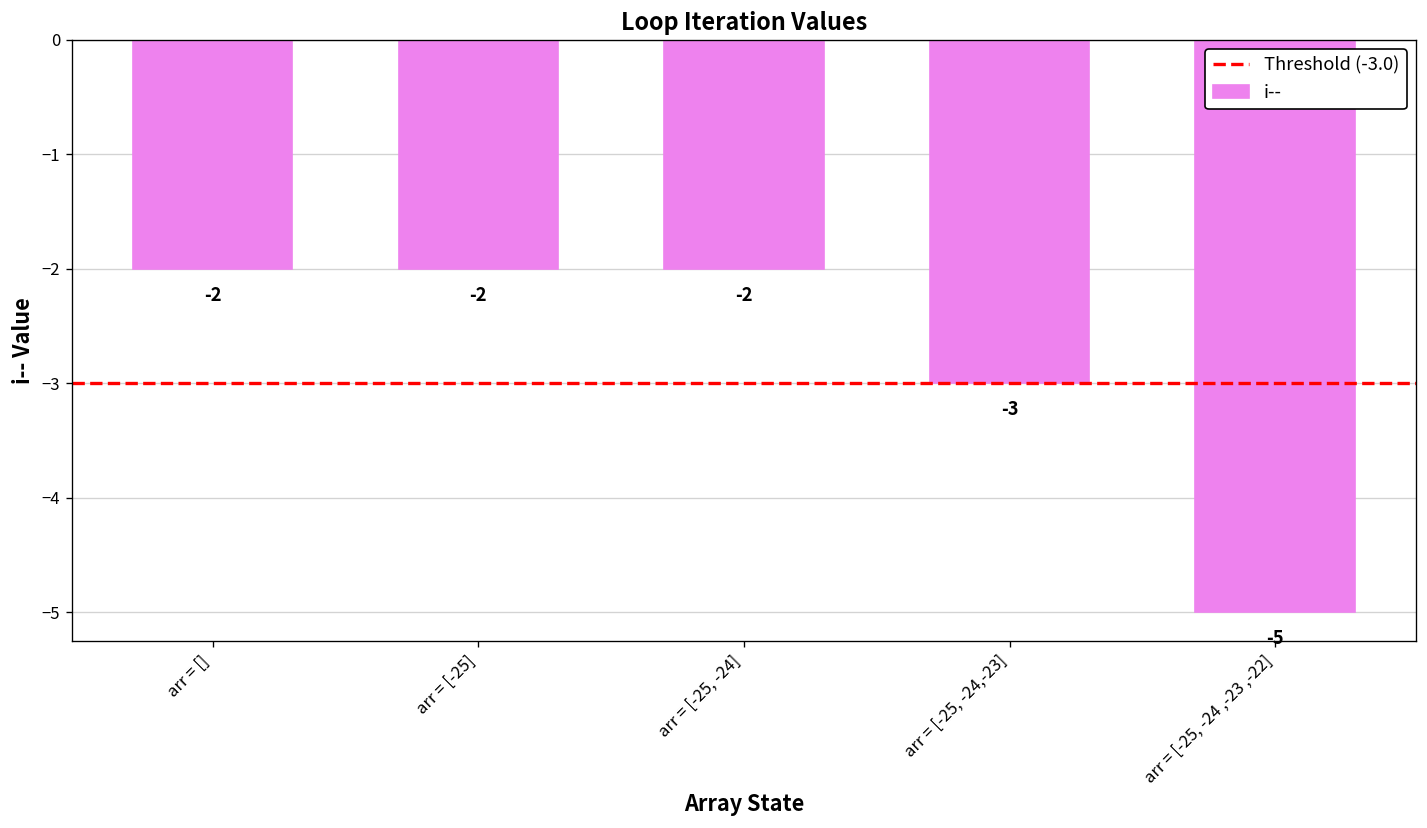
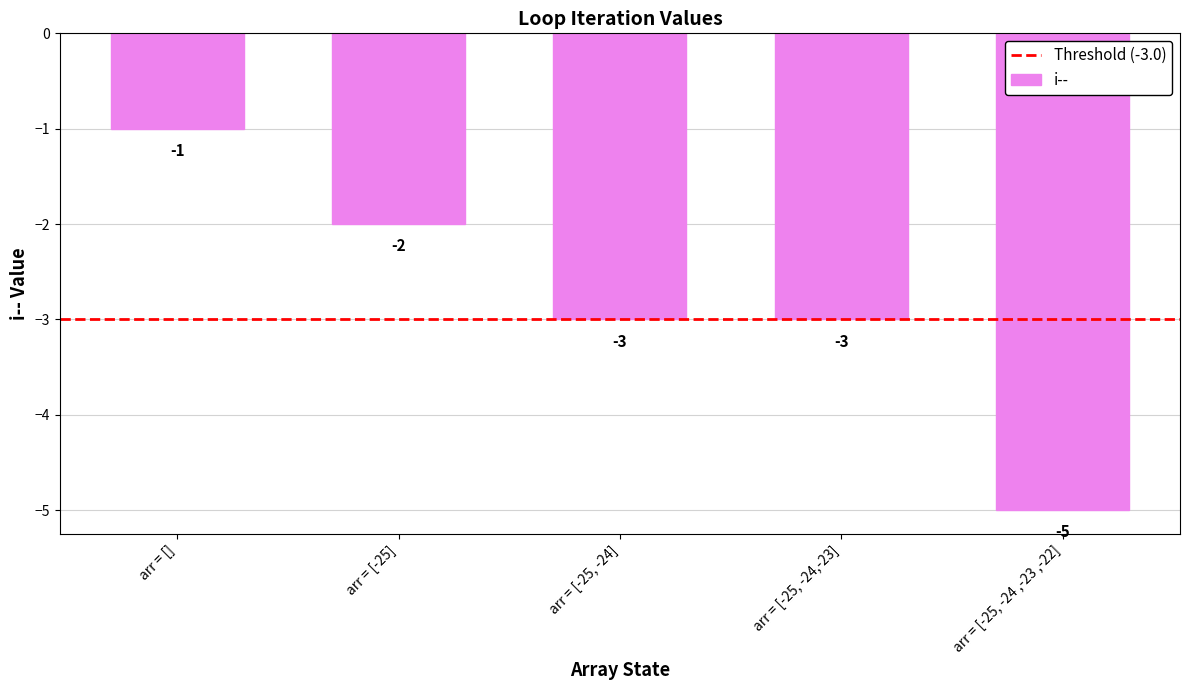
arr = []: -2 -> -1
arr = [-25, -24]: -2 -> -3
